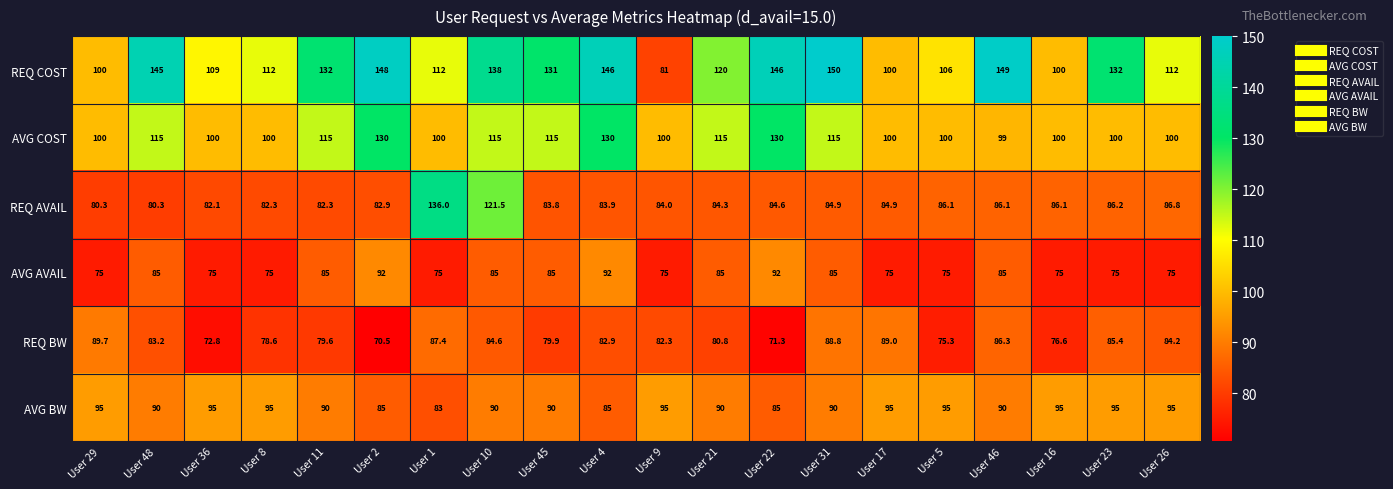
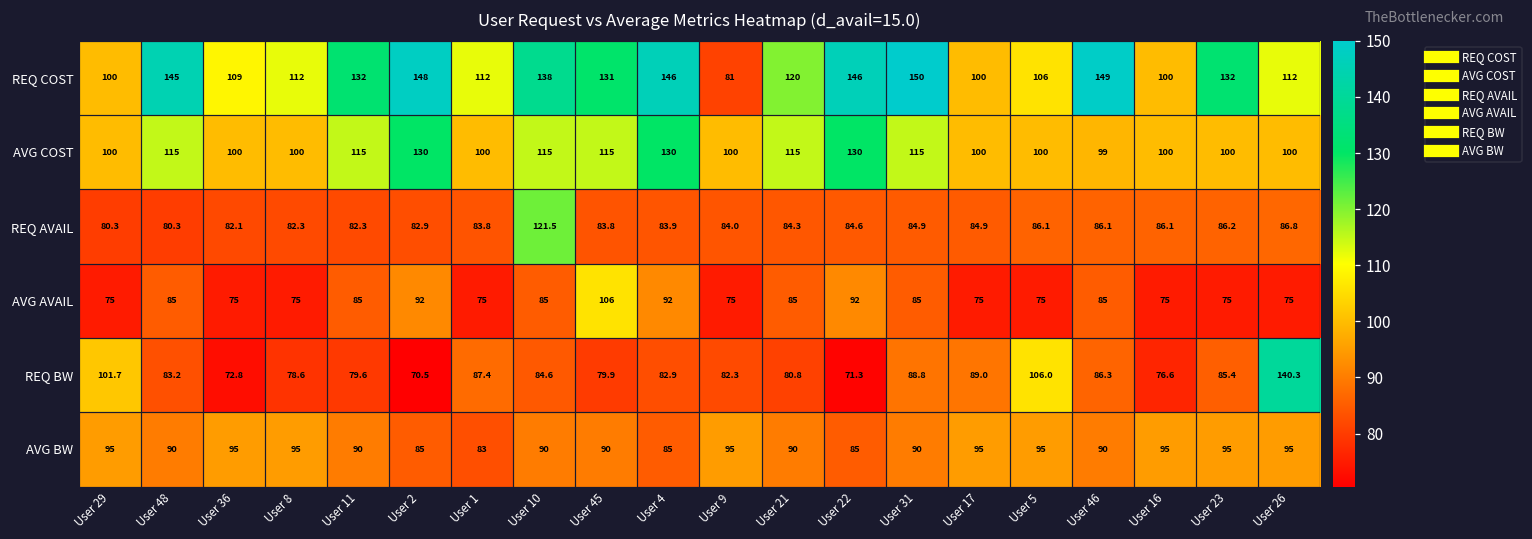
REQ AVAIL, User 1: 136.0 -> 83.8
AVG AVAIL, User 45: 85 -> 106
REQ BW, User 29: 89.7 -> 101.7
REQ BW, User 5: 75.3 -> 106.0
REQ BW, User 26: 84.2 -> 140.3
